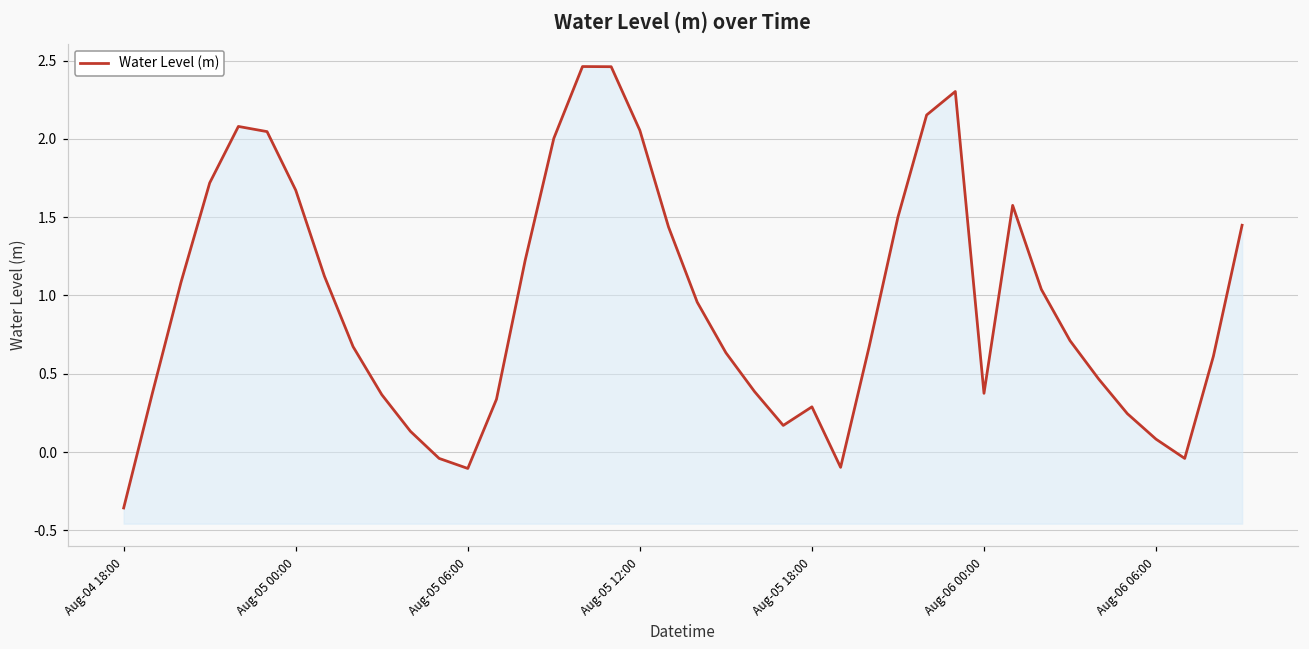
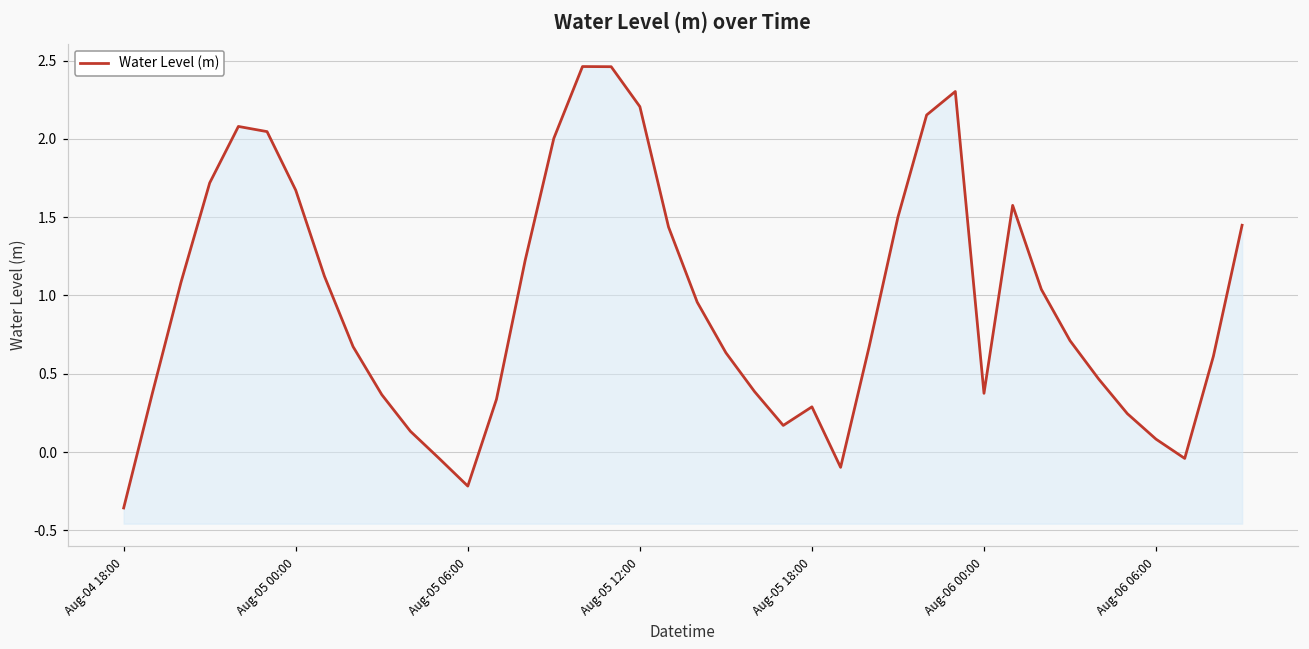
Aug-05 06:00: -0.10 -> -0.22
Aug-05 12:00: 2.05 -> 2.21
